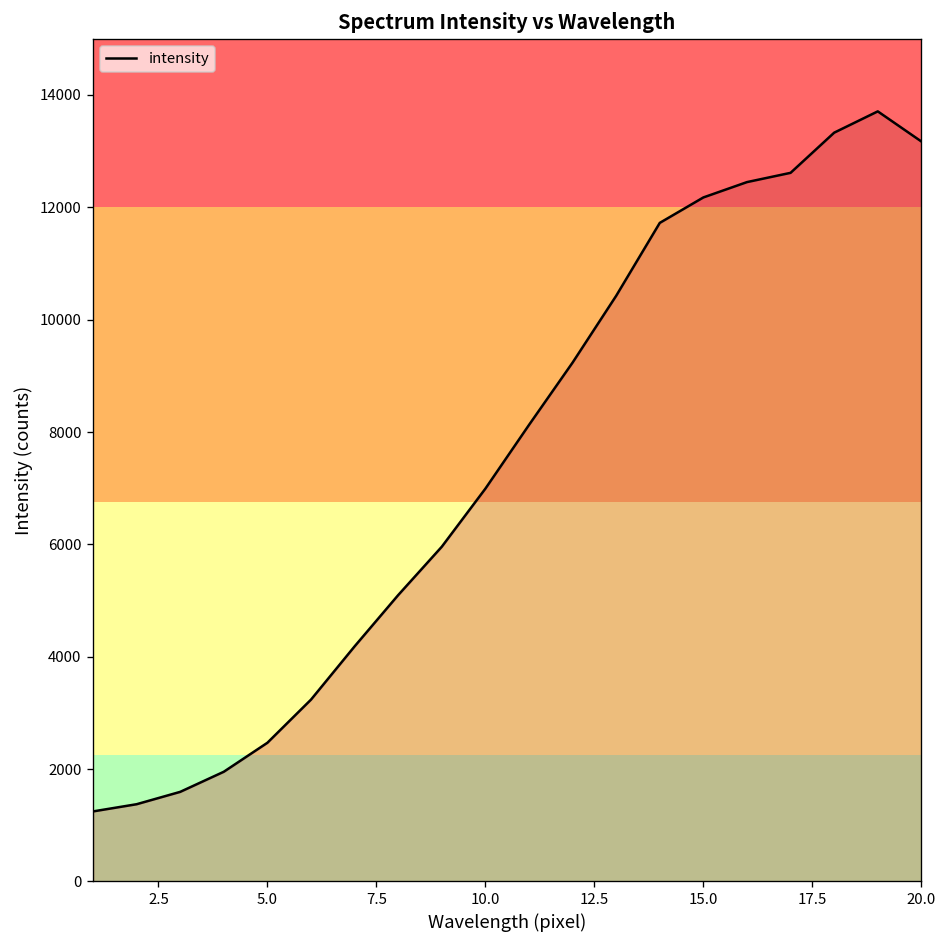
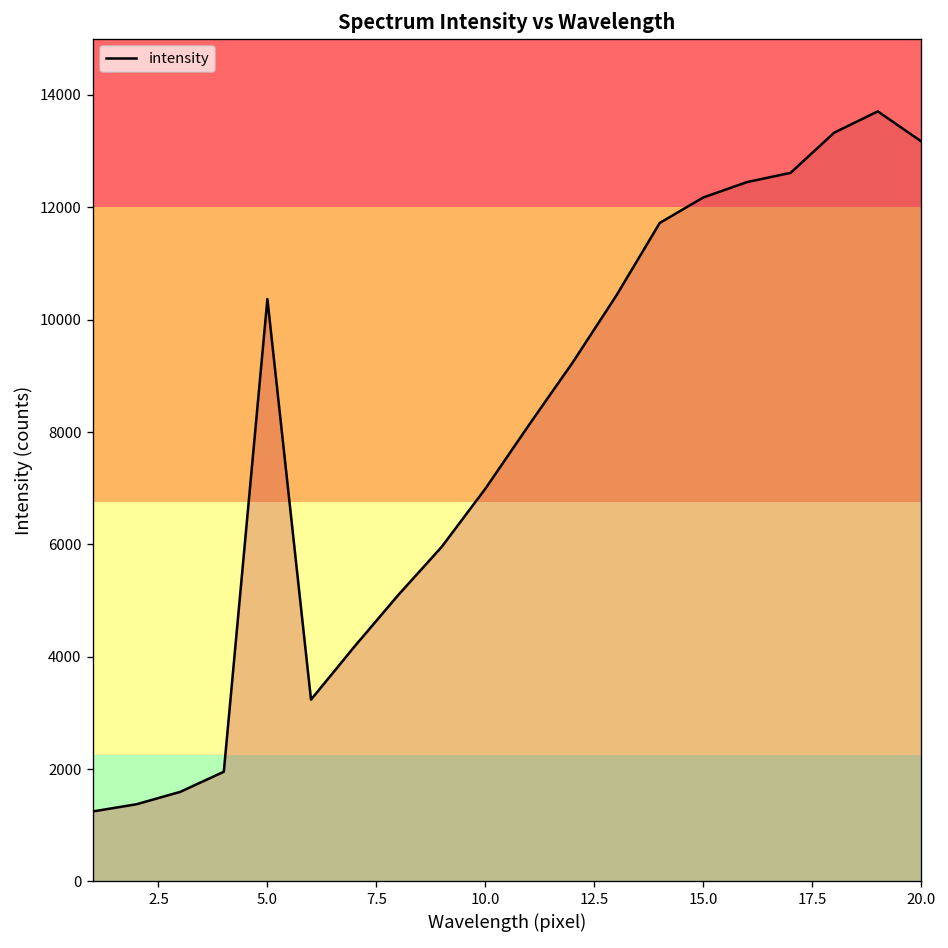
5.0: 2500 -> 10400
